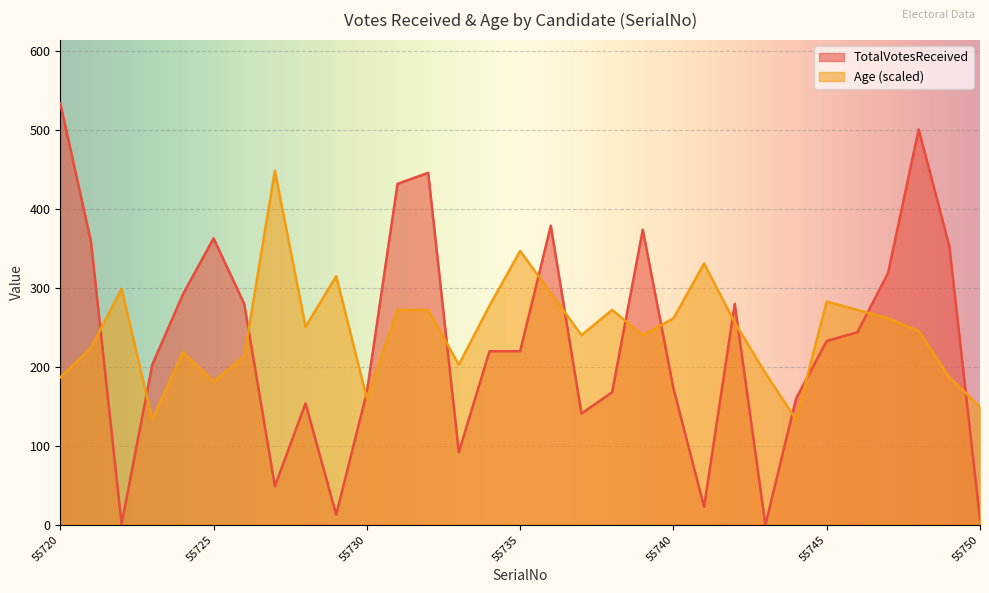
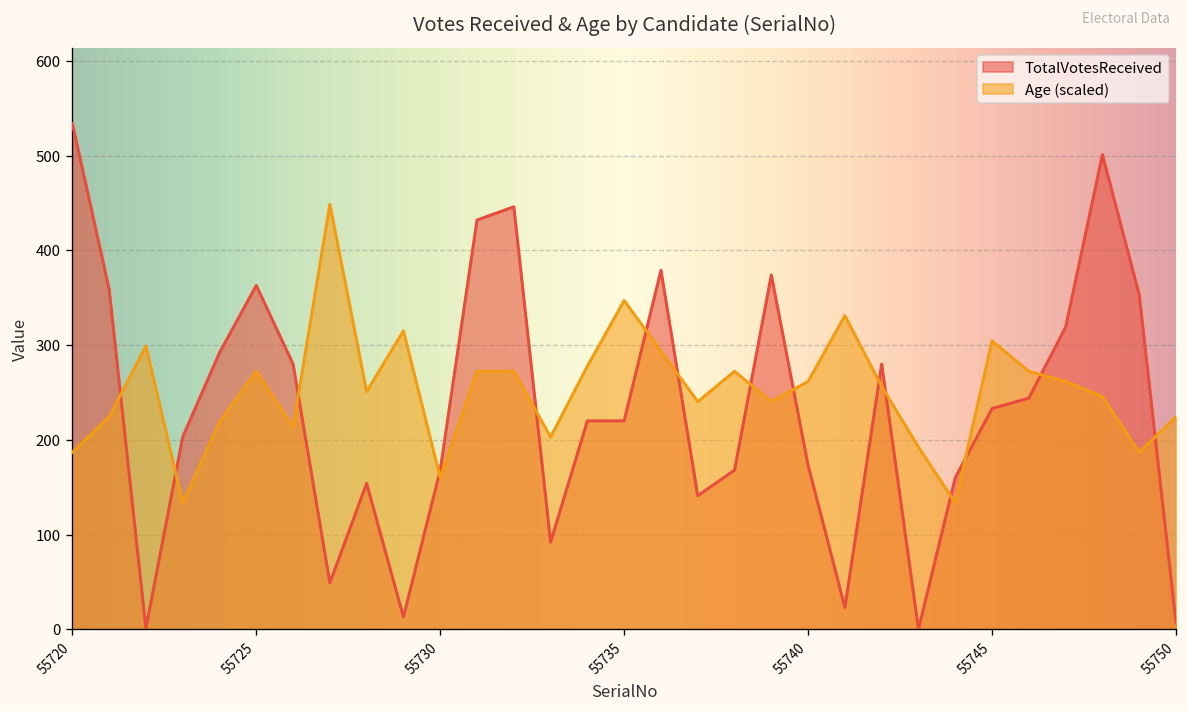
Age (scaled), 55725: 180 -> 270
Age (scaled), 55745: 280 -> 300
Age (scaled), 55750: 150 -> 220
